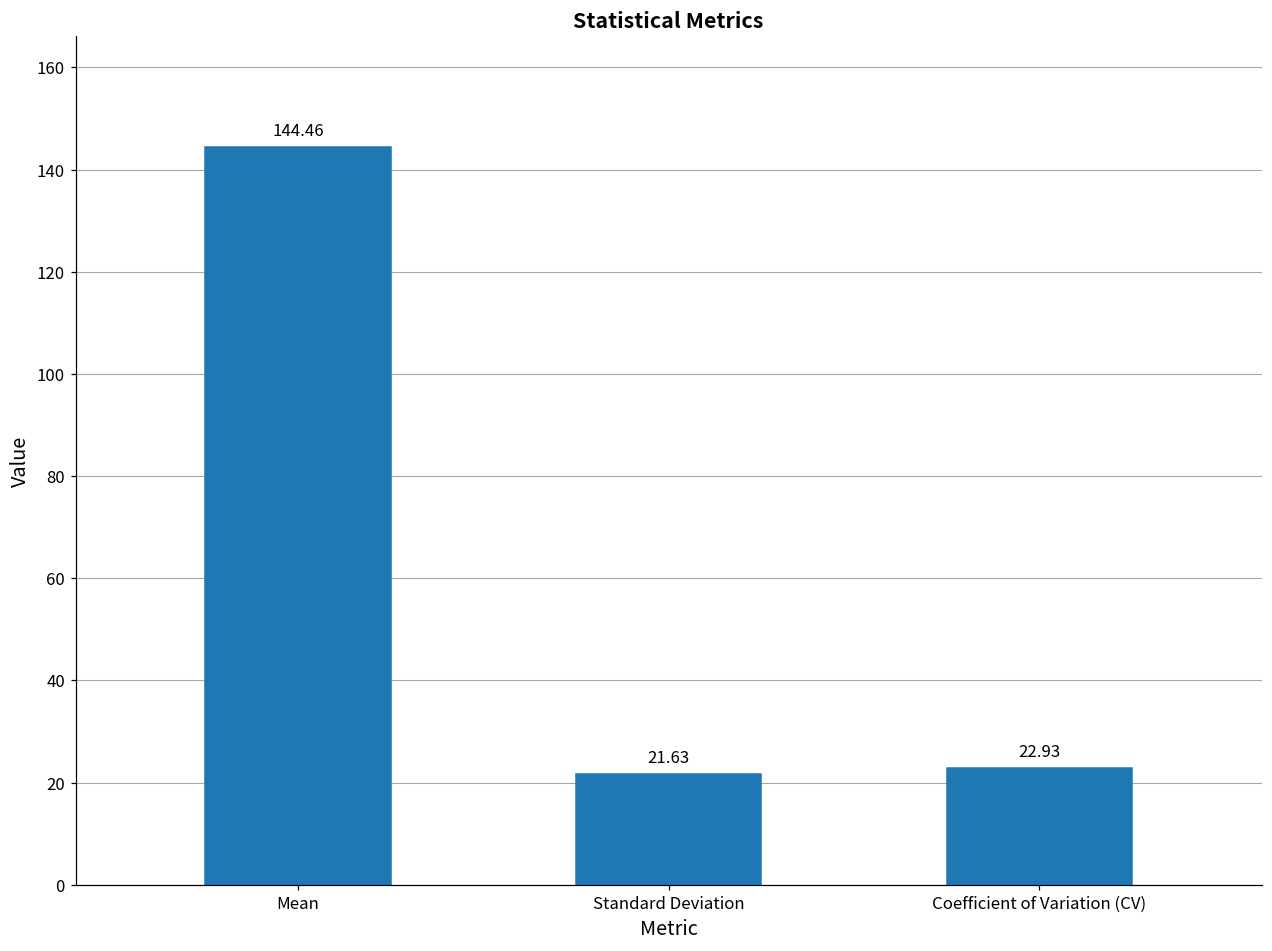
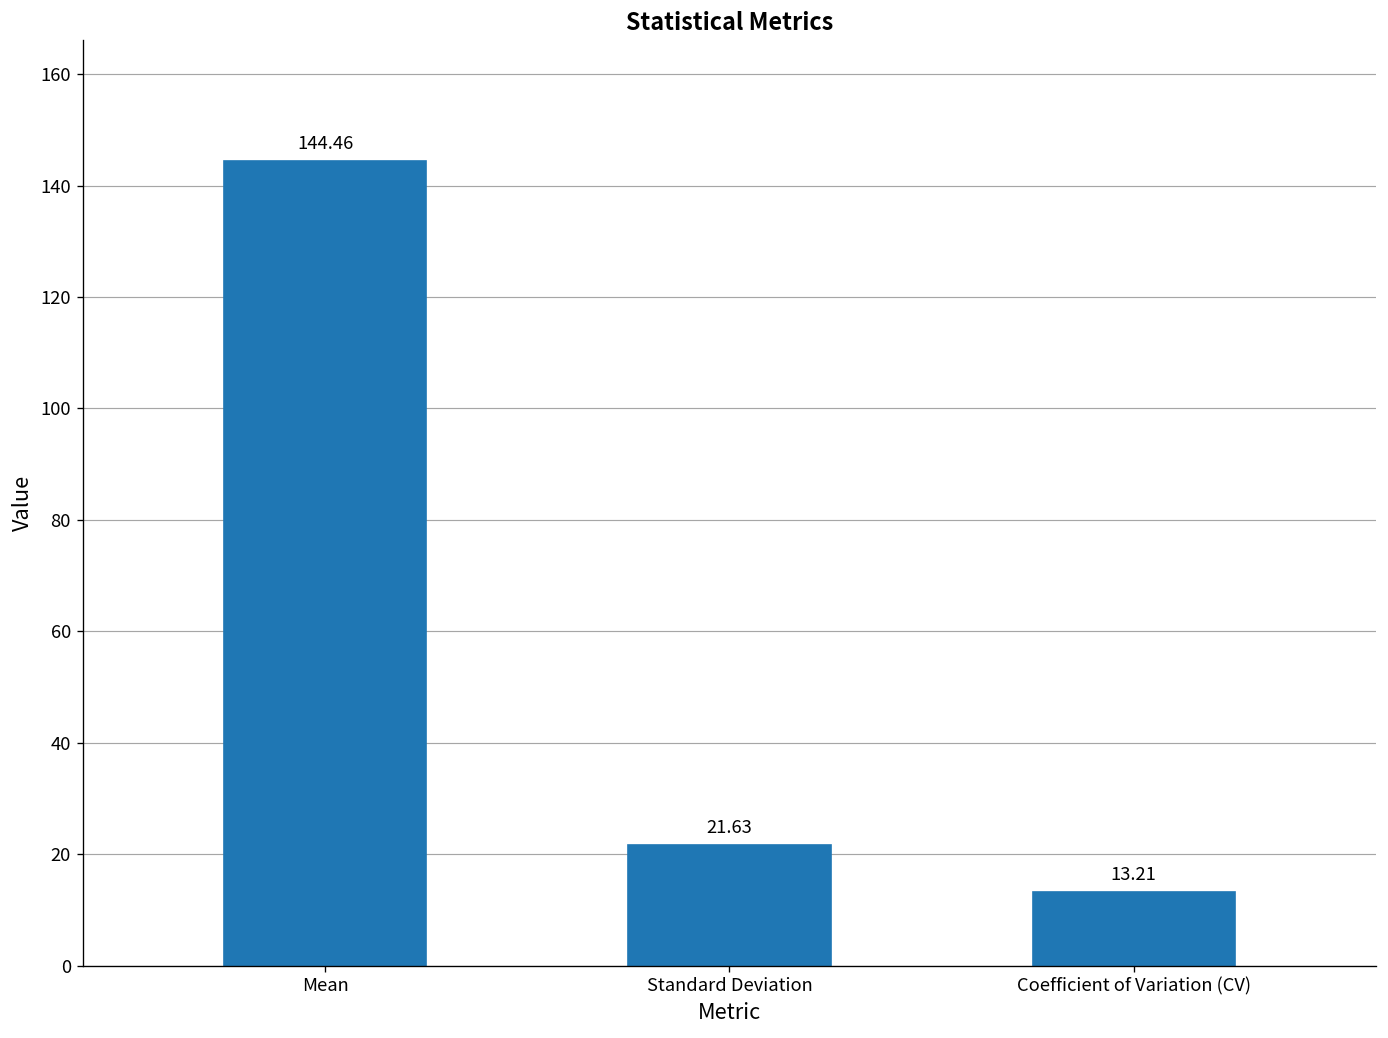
Coefficient of Variation (CV): 22.93 -> 13.21
